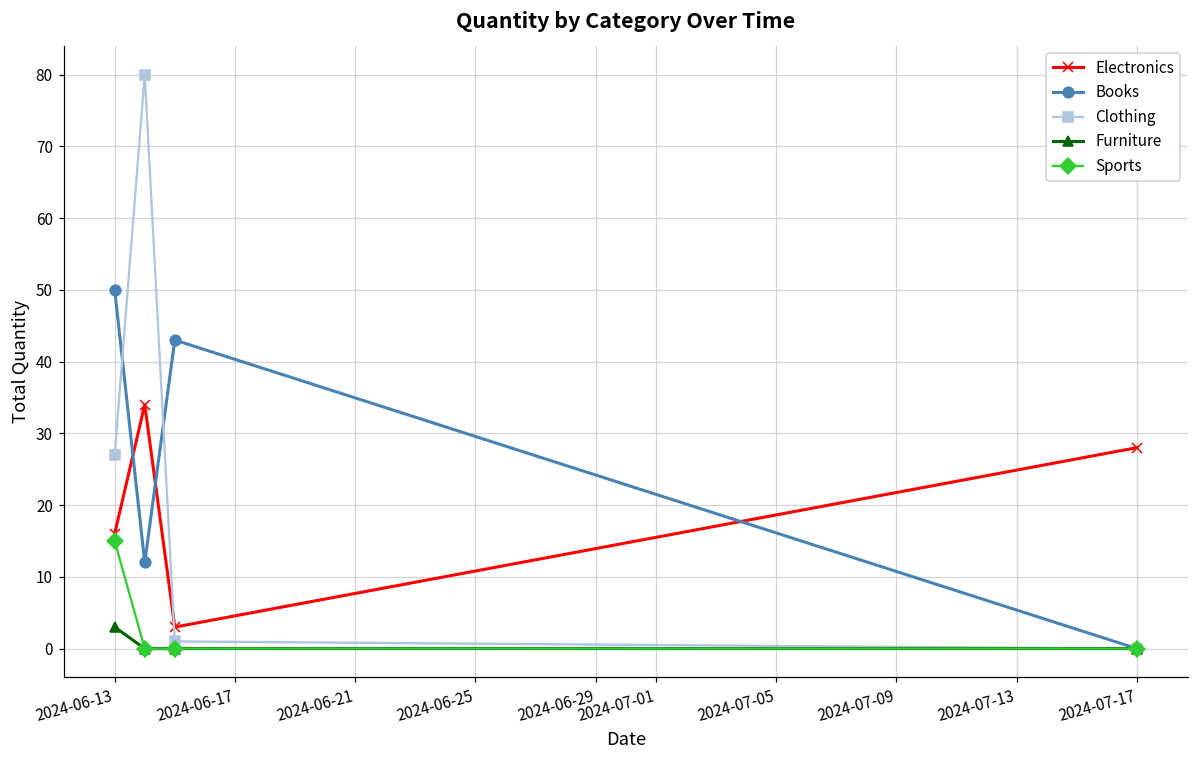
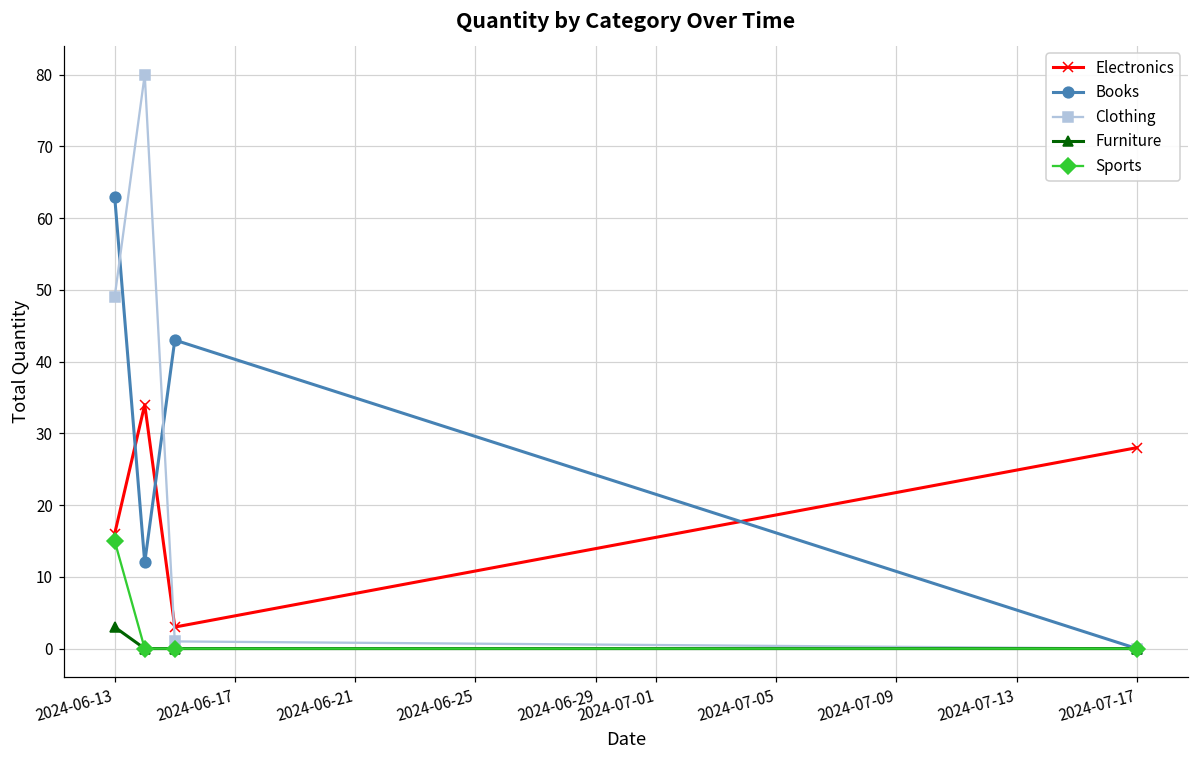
Books, 2024-06-13: 50 -> 63
Clothing, 2024-06-13: 27 -> 49
